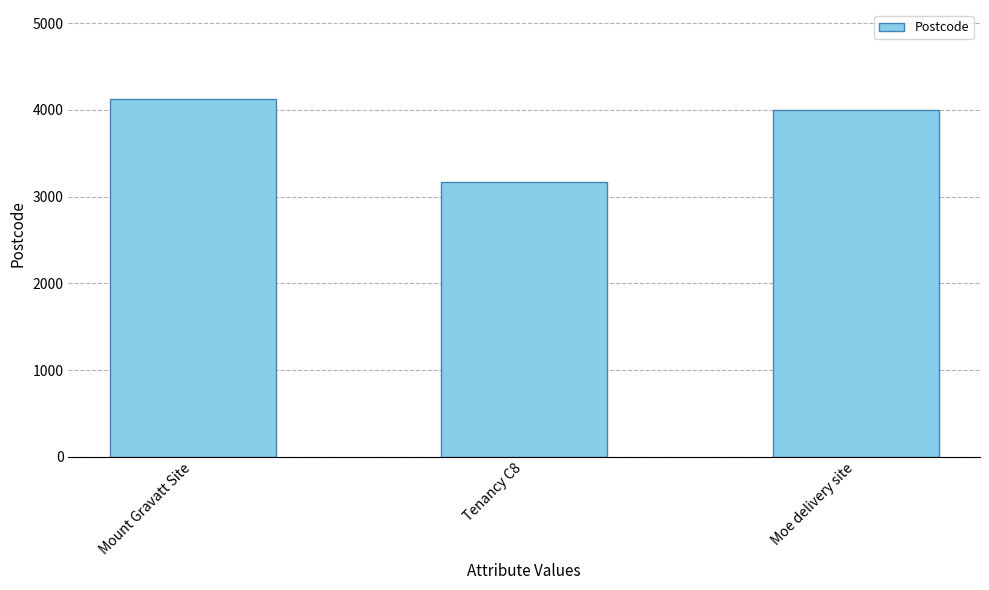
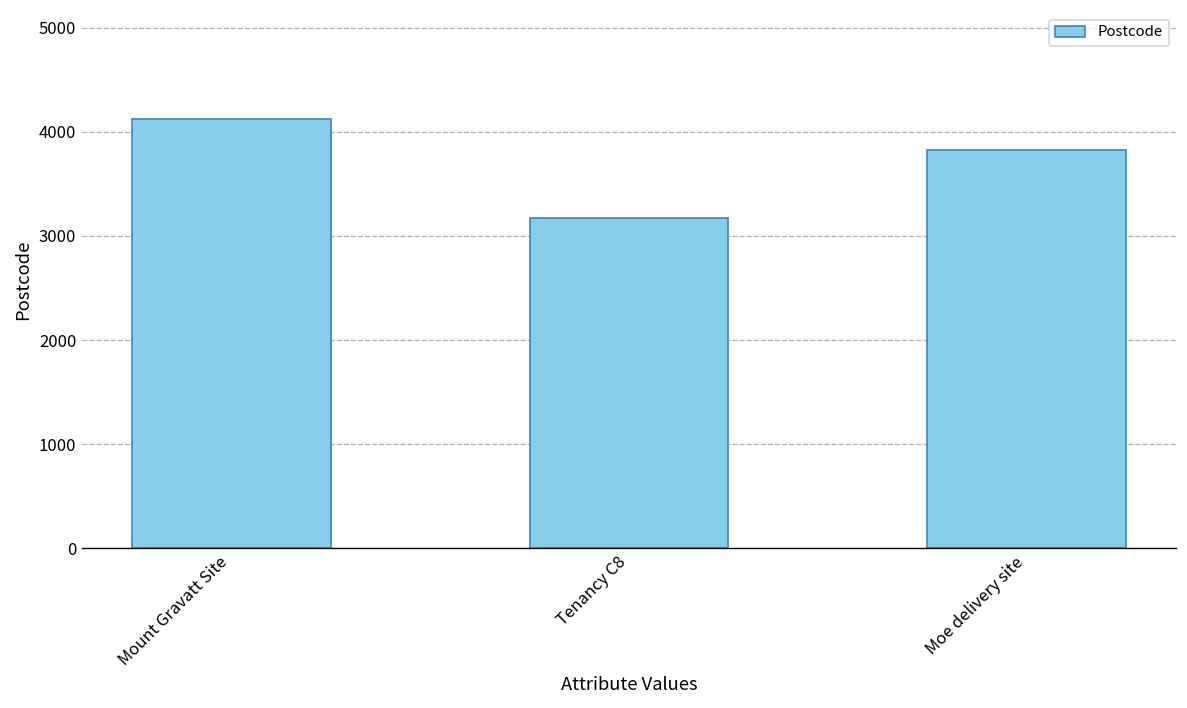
Moe delivery site: 4000 -> 3800
